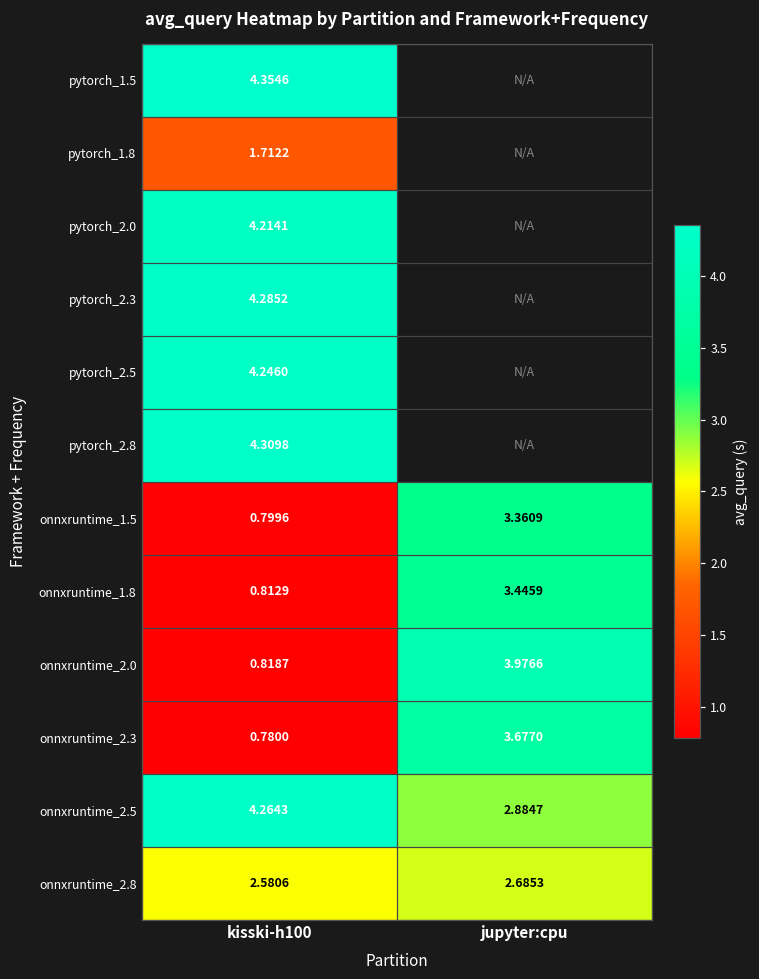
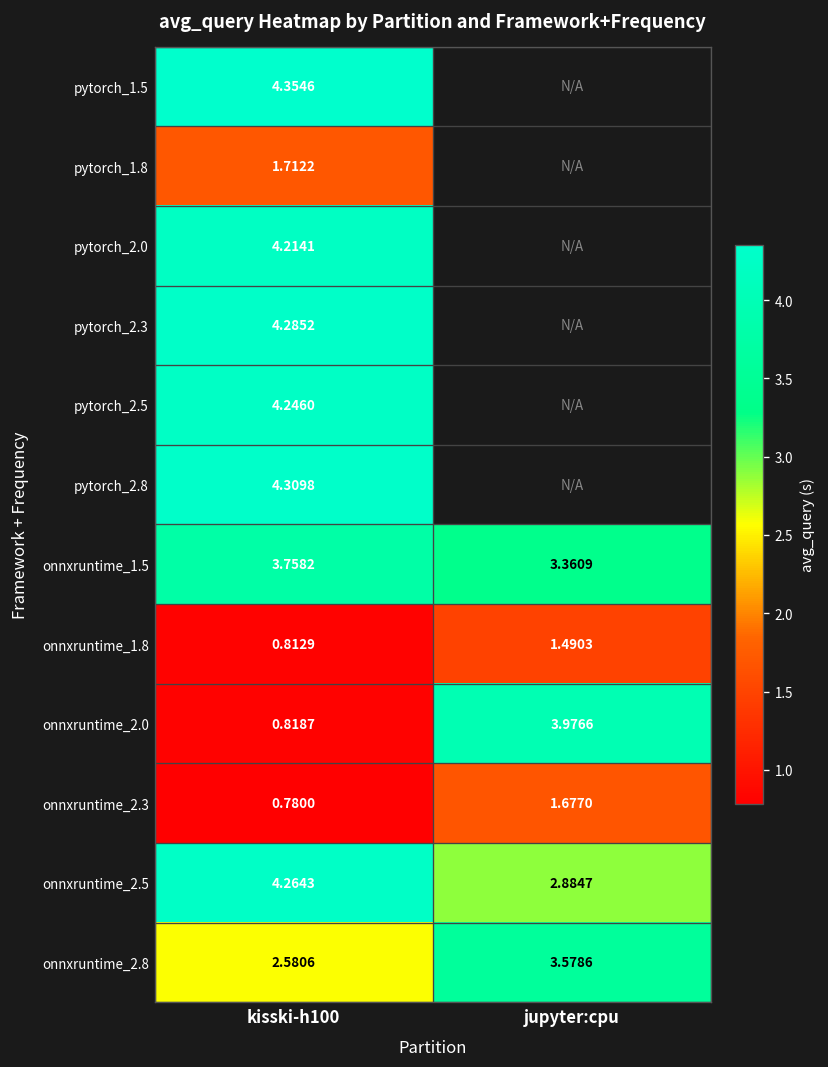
onnxruntime_1.5, kisski-h100: 0.7996 -> 3.7582
onnxruntime_1.8, jupyter:cpu: 3.4459 -> 1.4903
onnxruntime_2.3, jupyter:cpu: 3.6770 -> 1.6770
onnxruntime_2.8, jupyter:cpu: 2.6853 -> 3.5786
